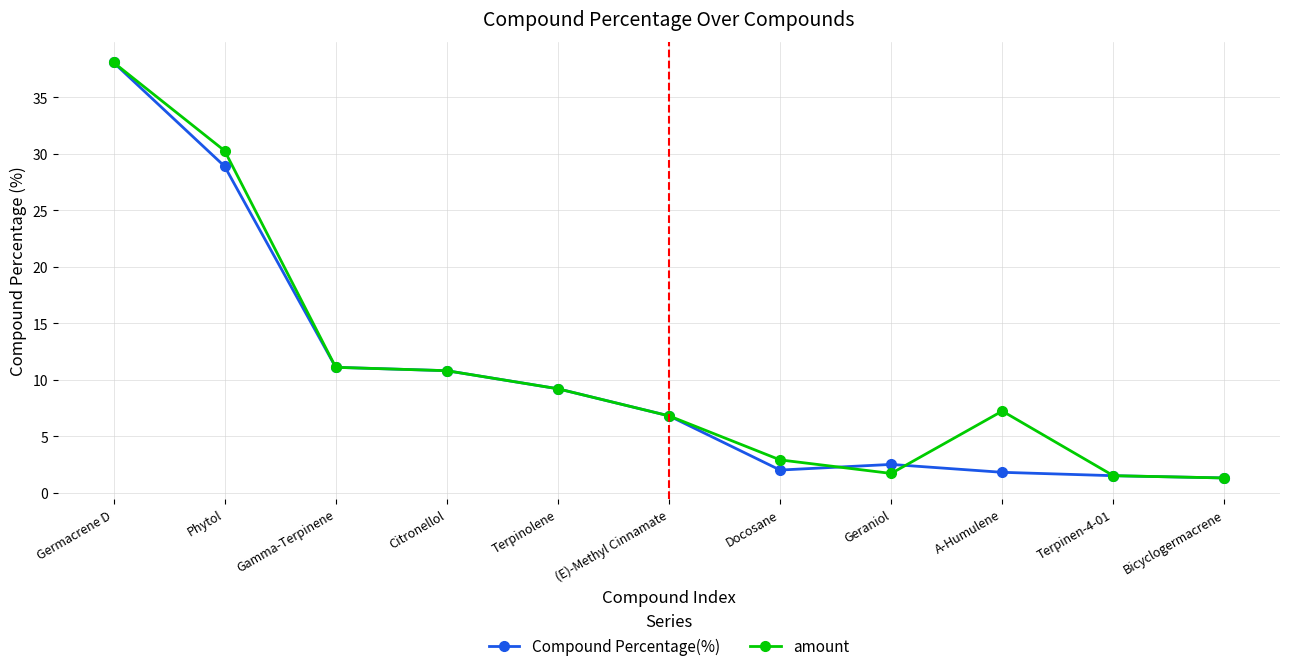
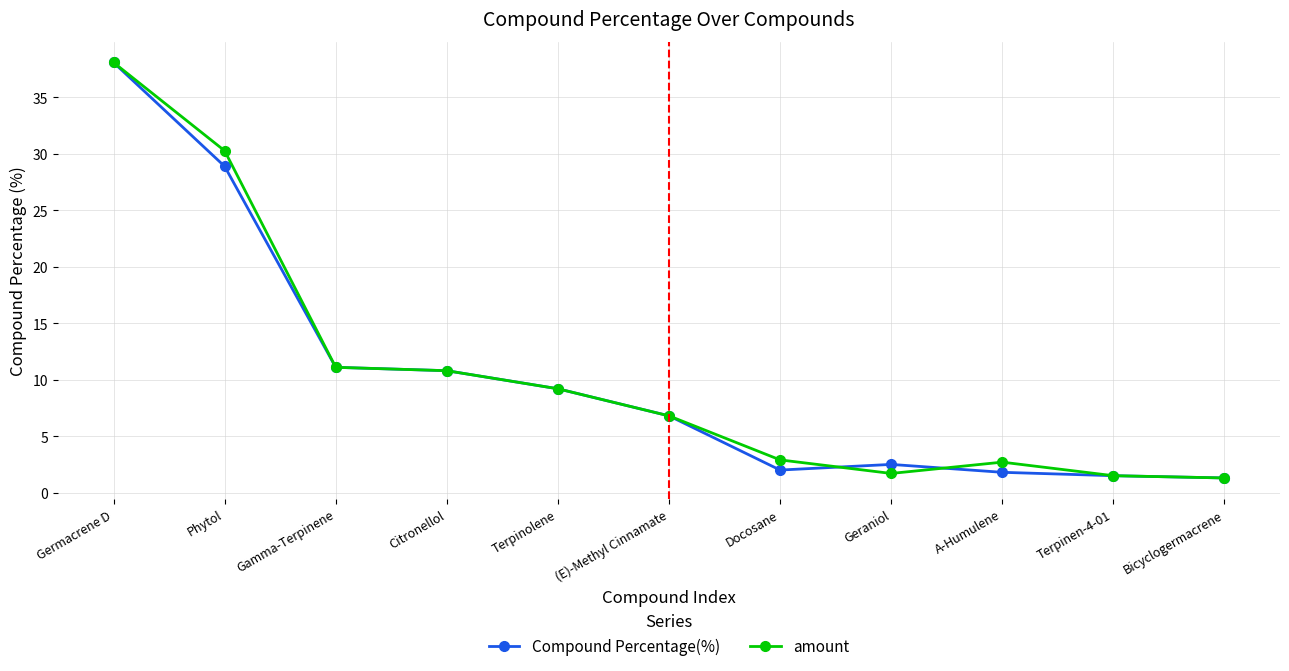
amount, A-Humulene: 7.2 -> 2.7
